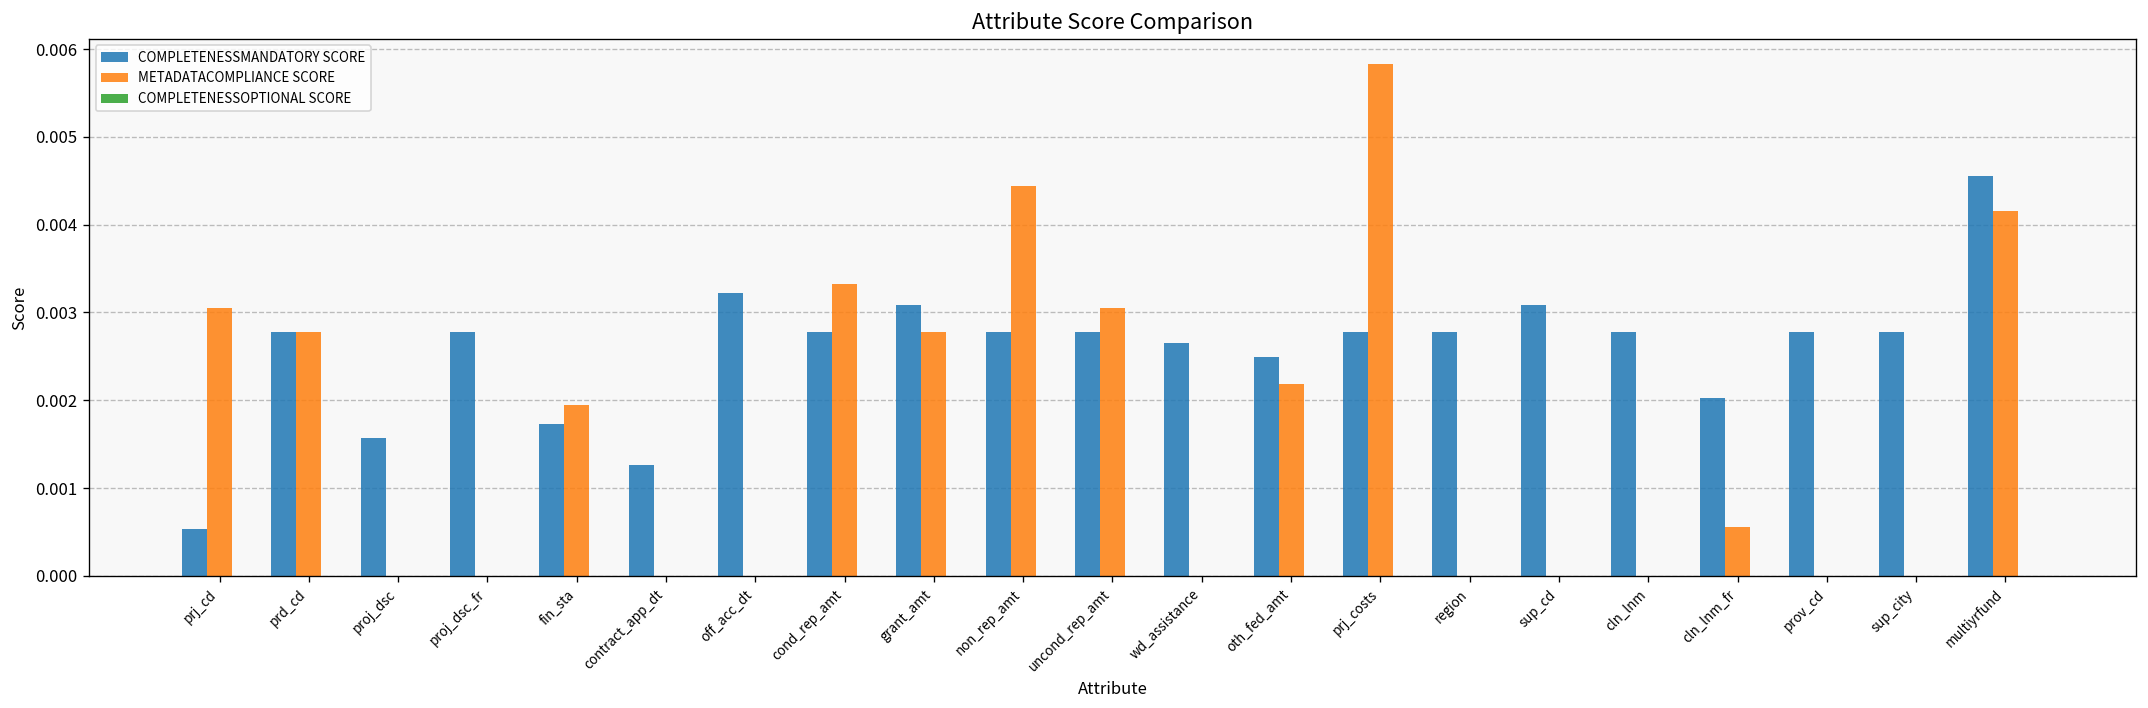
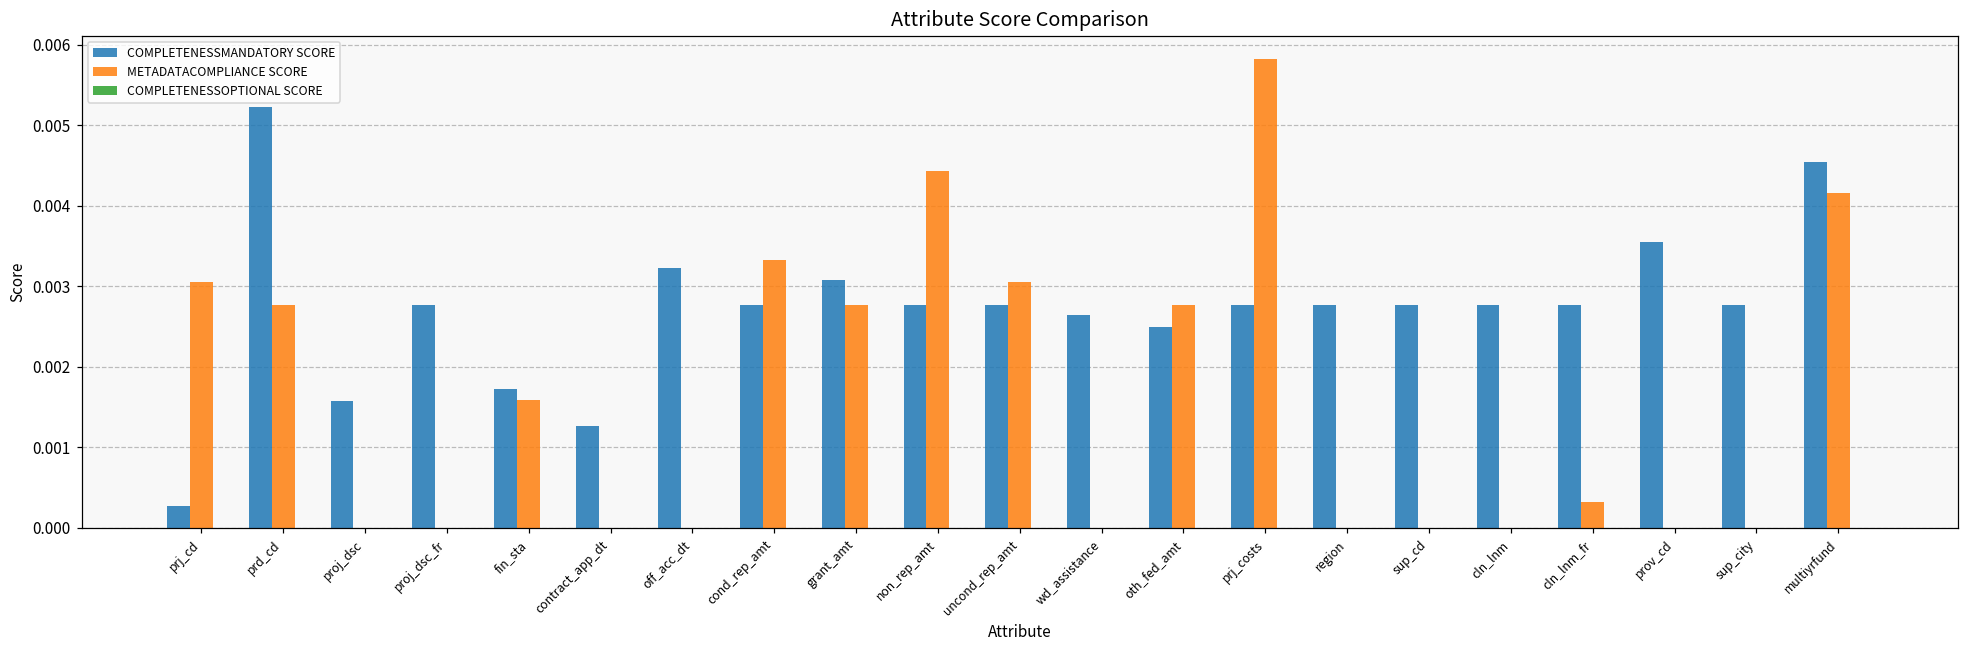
COMPLETENESSMANDATORY SCORE, prj_cd: 0.0005 -> 0.0003
COMPLETENESSMANDATORY SCORE, prd_cd: 0.0028 -> 0.0052
METADATACOMPLIANCE SCORE, fin_sta: 0.0019 -> 0.0016
METADATACOMPLIANCE SCORE, oth_fed_amt: 0.0022 -> 0.0028
COMPLETENESSMANDATORY SCORE, sup_cd: 0.0031 -> 0.0028
COMPLETENESSMANDATORY SCORE, cln_lnm_fr: 0.0020 -> 0.0028
METADATACOMPLIANCE SCORE, cln_lnm_fr: 0.0006 -> 0.0003
COMPLETENESSMANDATORY SCORE, prov_cd: 0.0028 -> 0.0035
